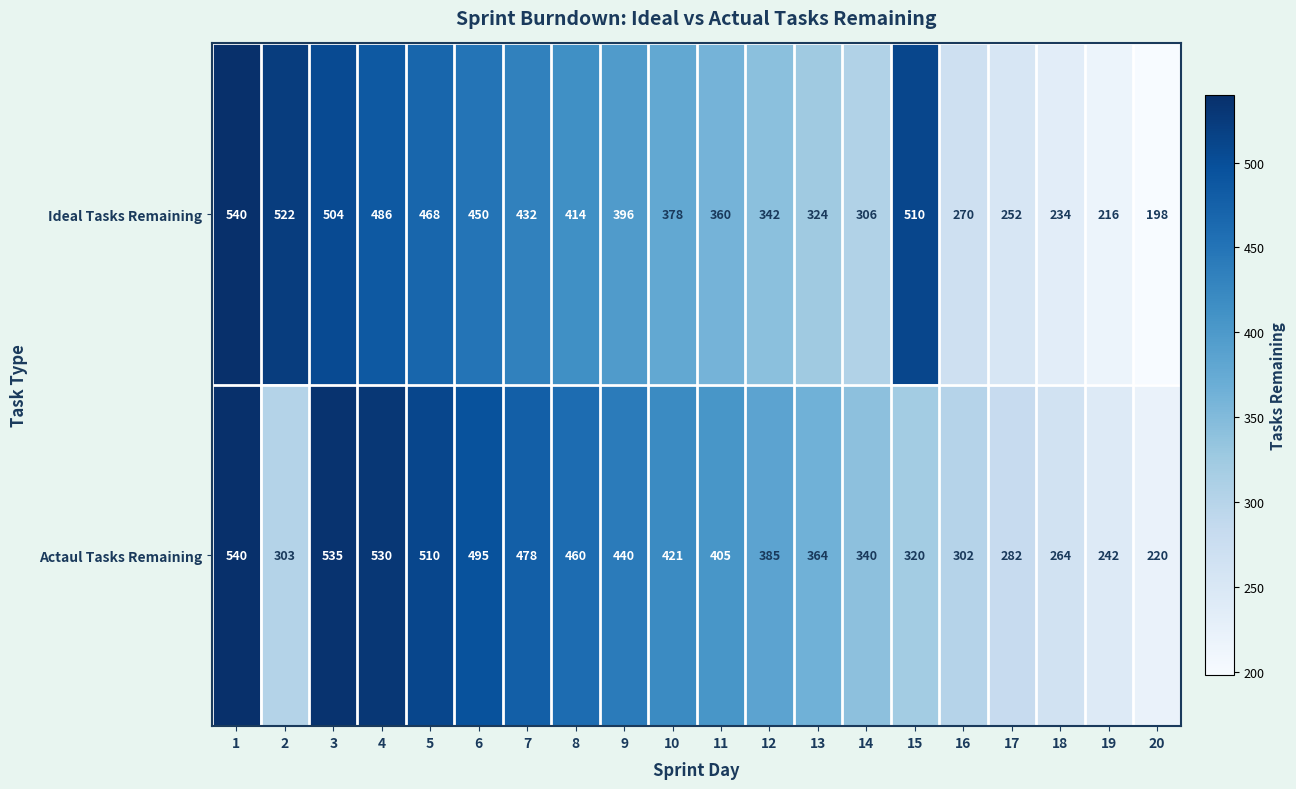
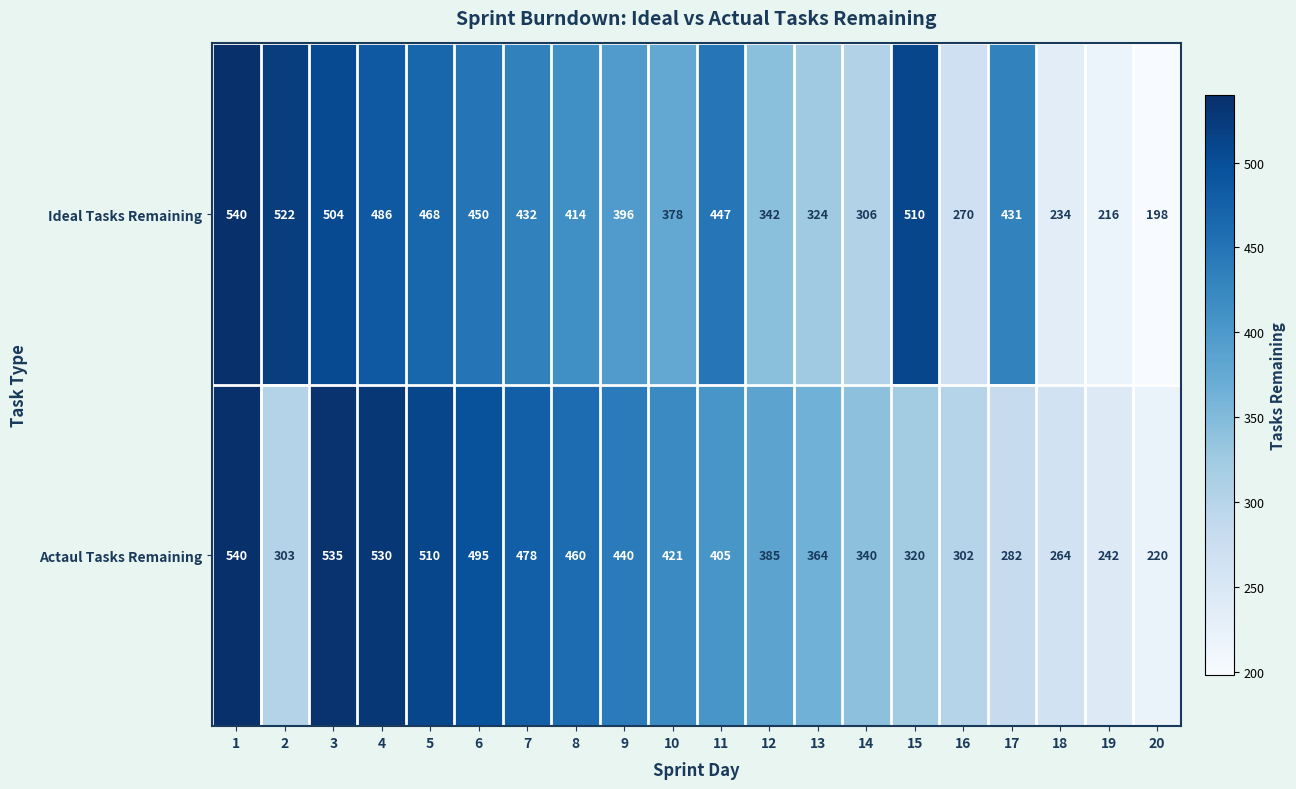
Ideal Tasks Remaining, 11: 360 -> 447
Ideal Tasks Remaining, 17: 252 -> 431
